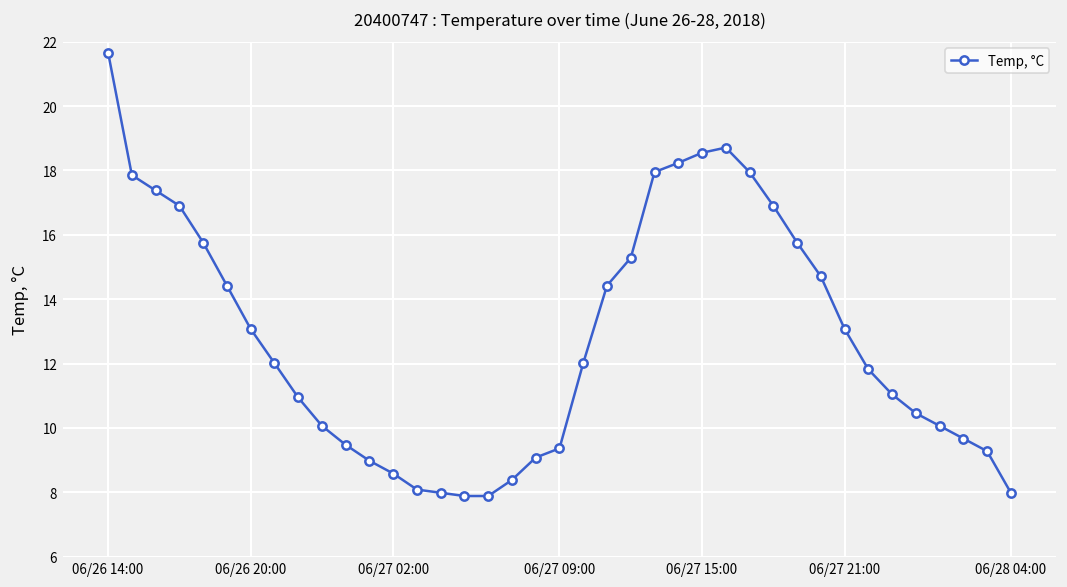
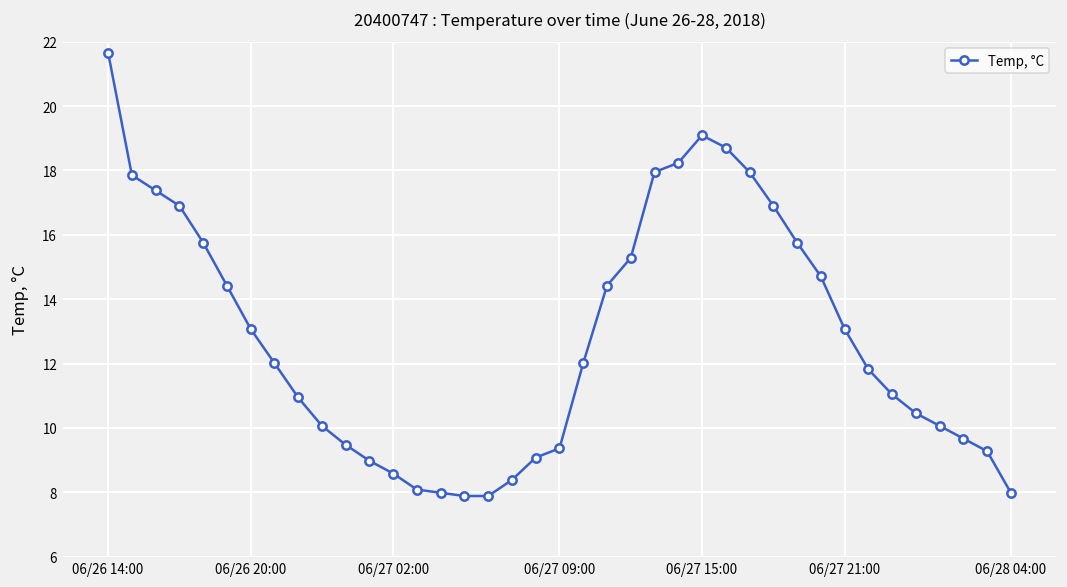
06/27 15:00: 18.6 -> 19.1
